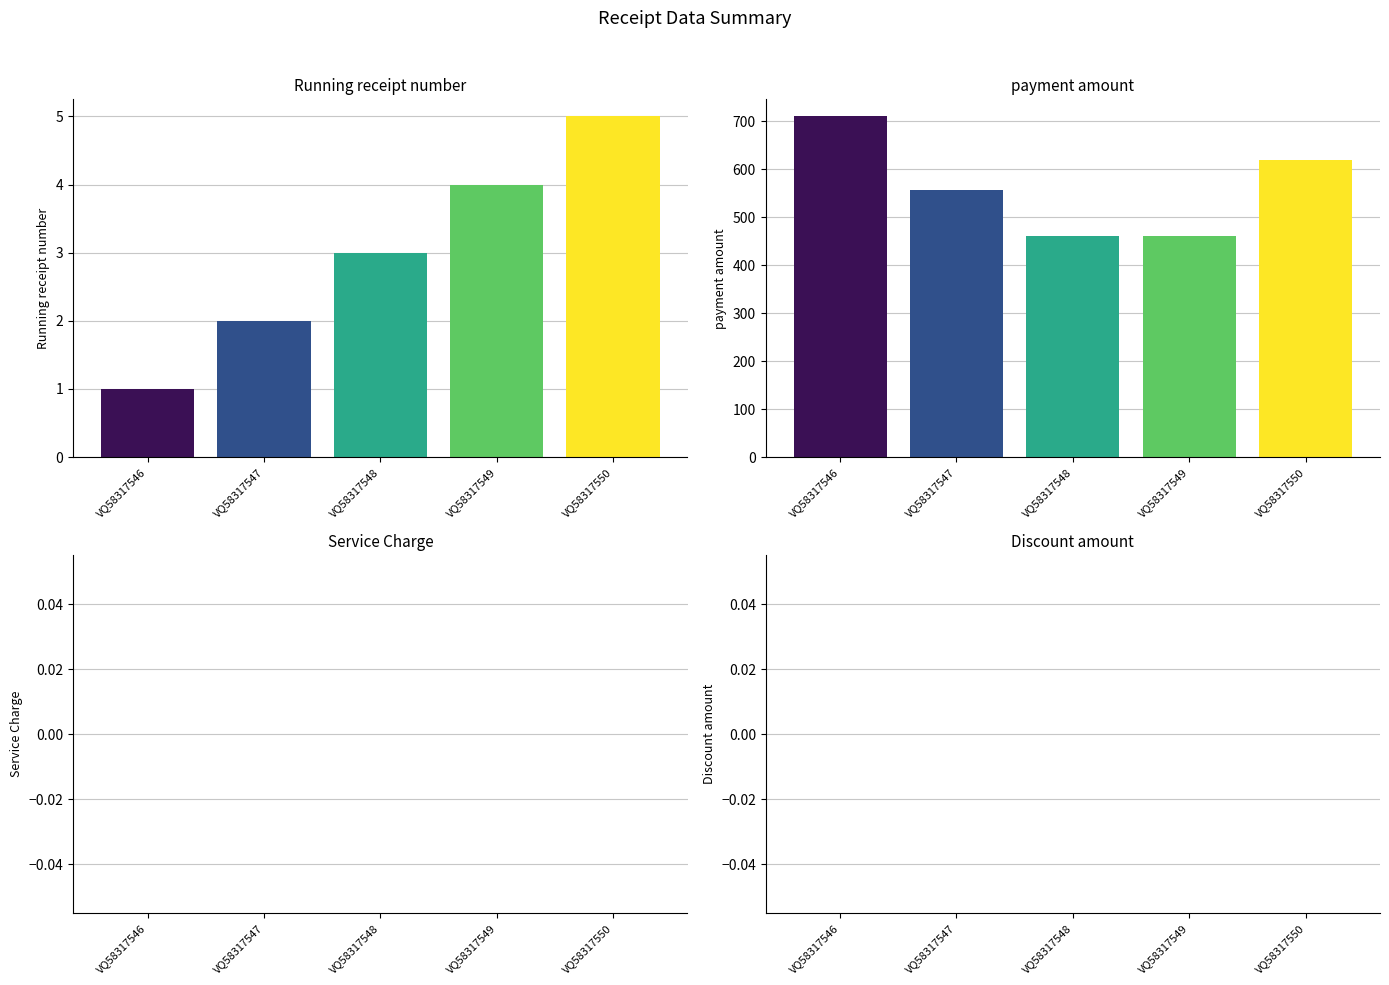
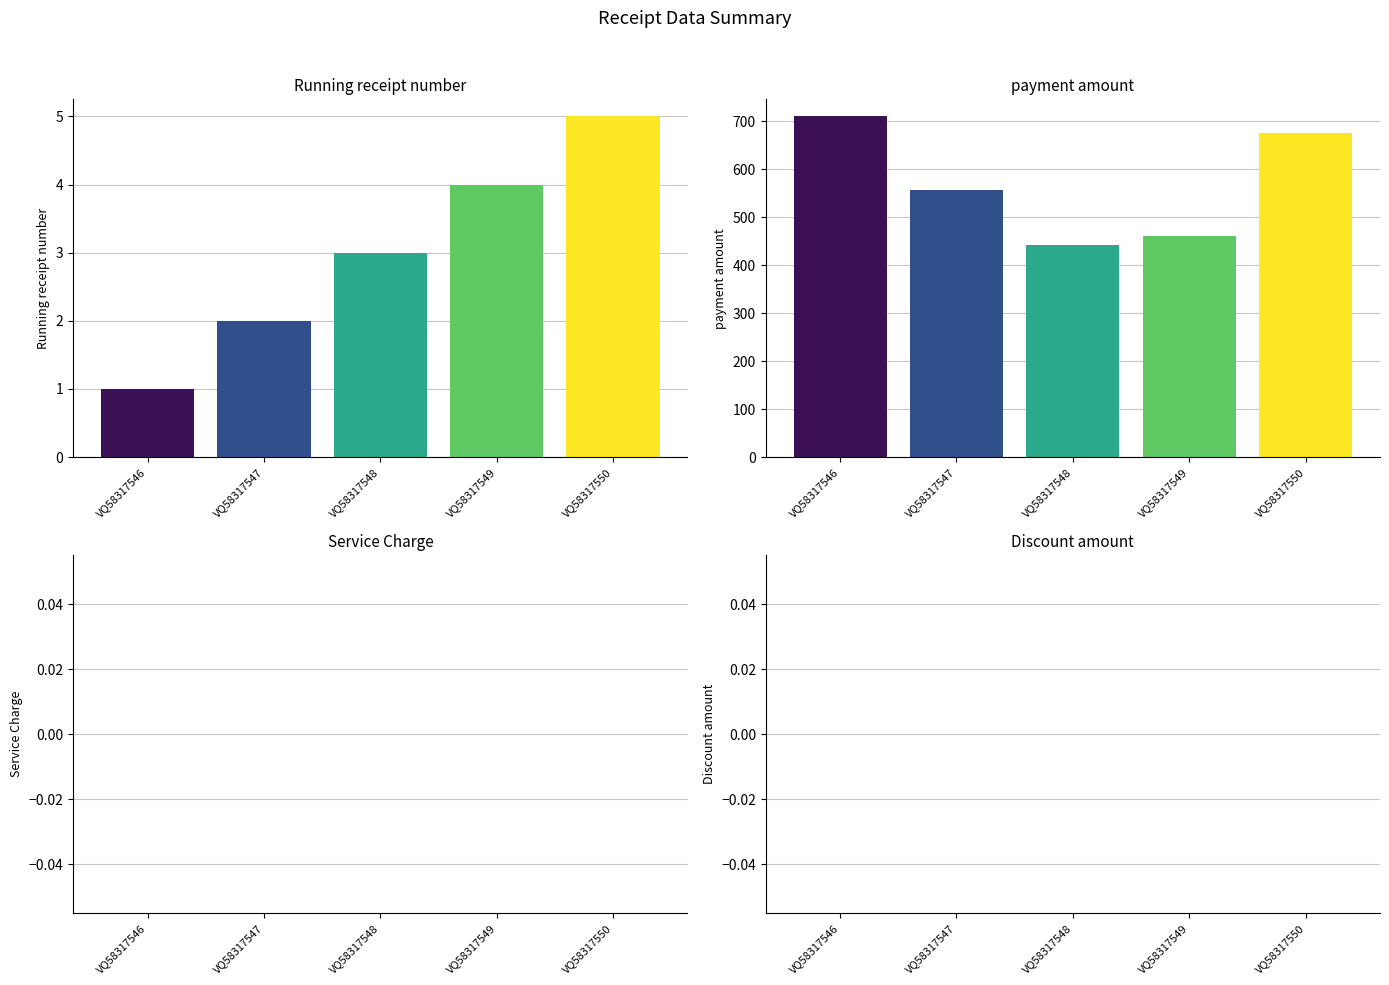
payment amount, VQ58317548: 460 -> 440
payment amount, VQ58317550: 620 -> 680
